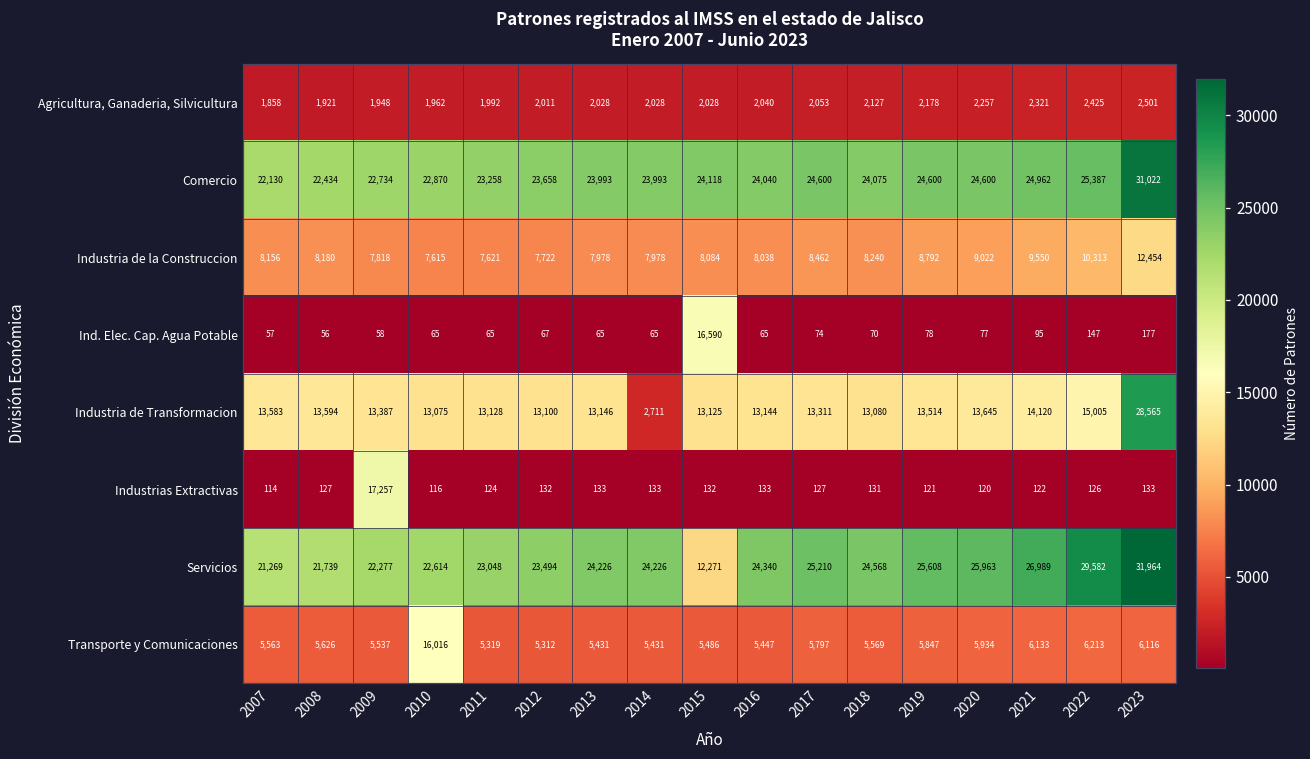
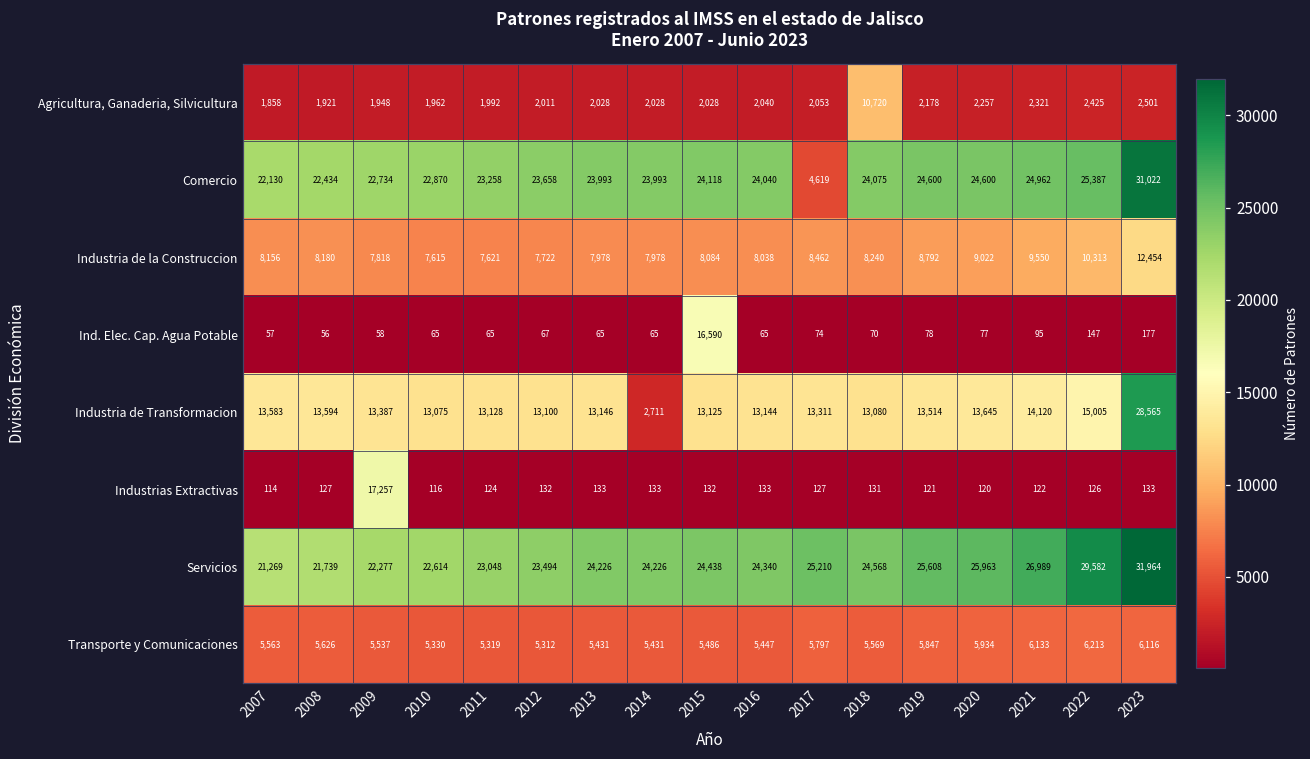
Agricultura, Ganaderia, Silvicultura, 2018: 2,127 -> 10,720
Comercio, 2017: 24,600 -> 4,619
Servicios, 2015: 12,271 -> 24,438
Transporte y Comunicaciones, 2010: 16,016 -> 5,330
